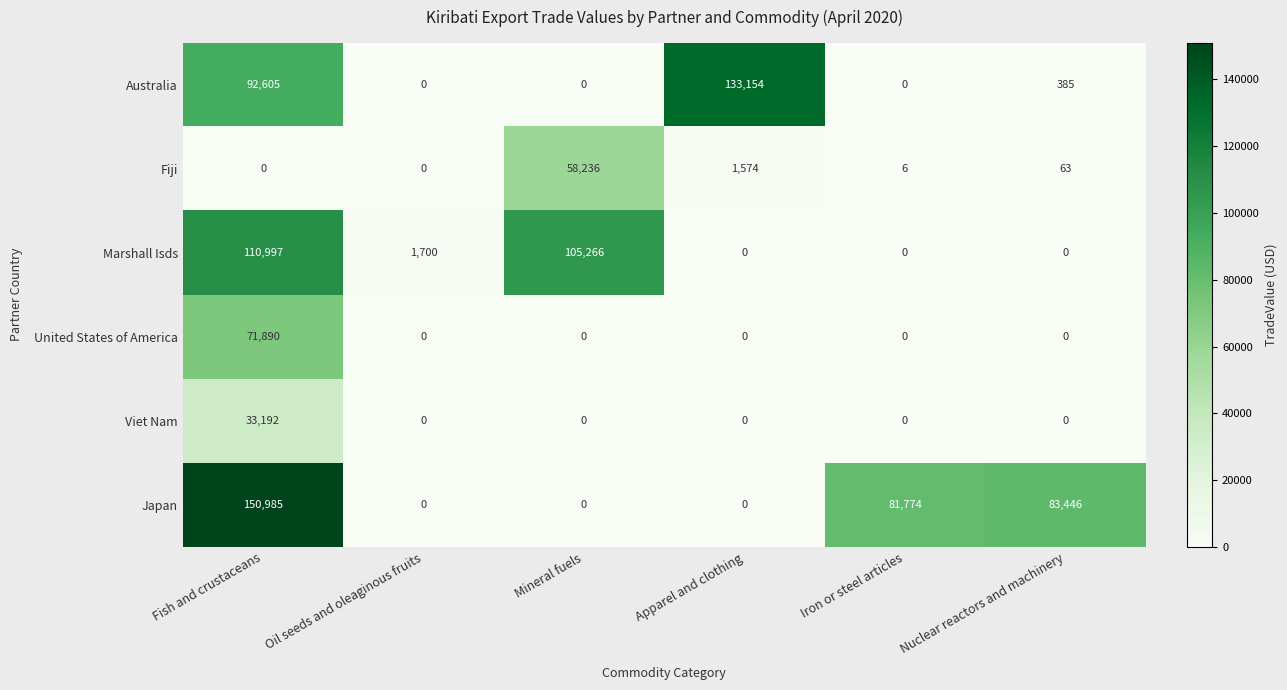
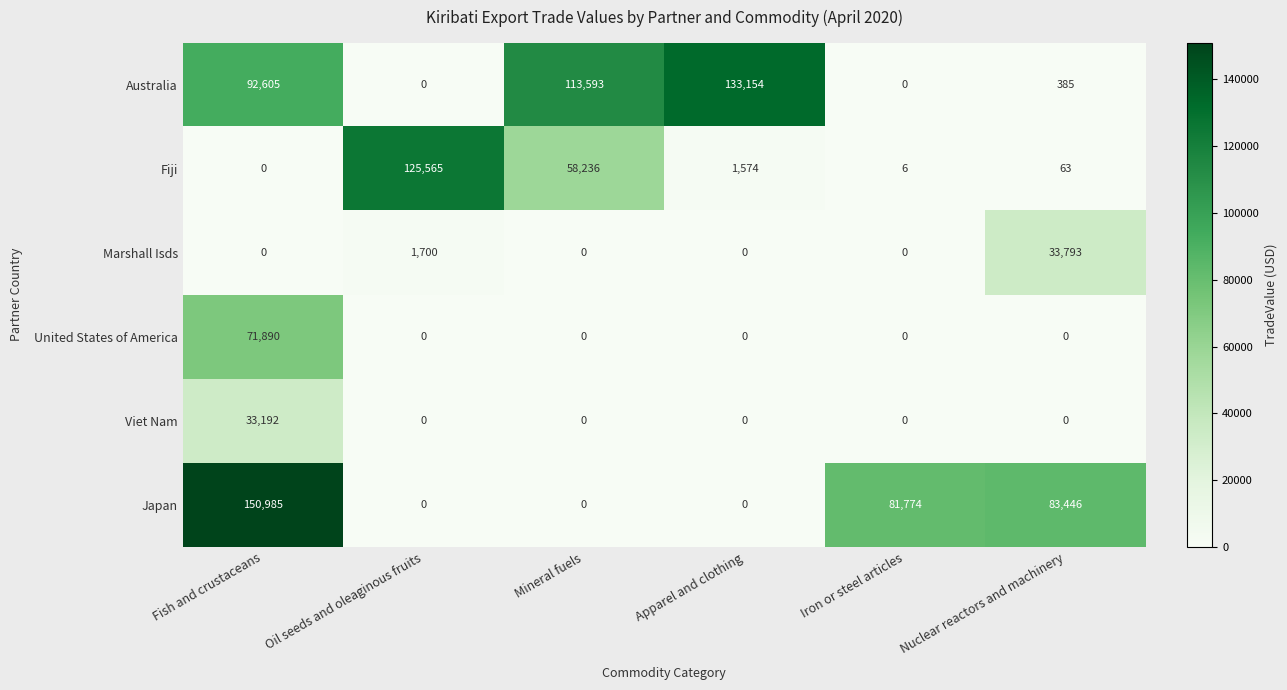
Australia, Mineral fuels: 0 -> 113,593
Fiji, Oil seeds and oleaginous fruits: 0 -> 125,565
Marshall Isds, Fish and crustaceans: 110,997 -> 0
Marshall Isds, Mineral fuels: 105,266 -> 0
Marshall Isds, Nuclear reactors and machinery: 0 -> 33,793
